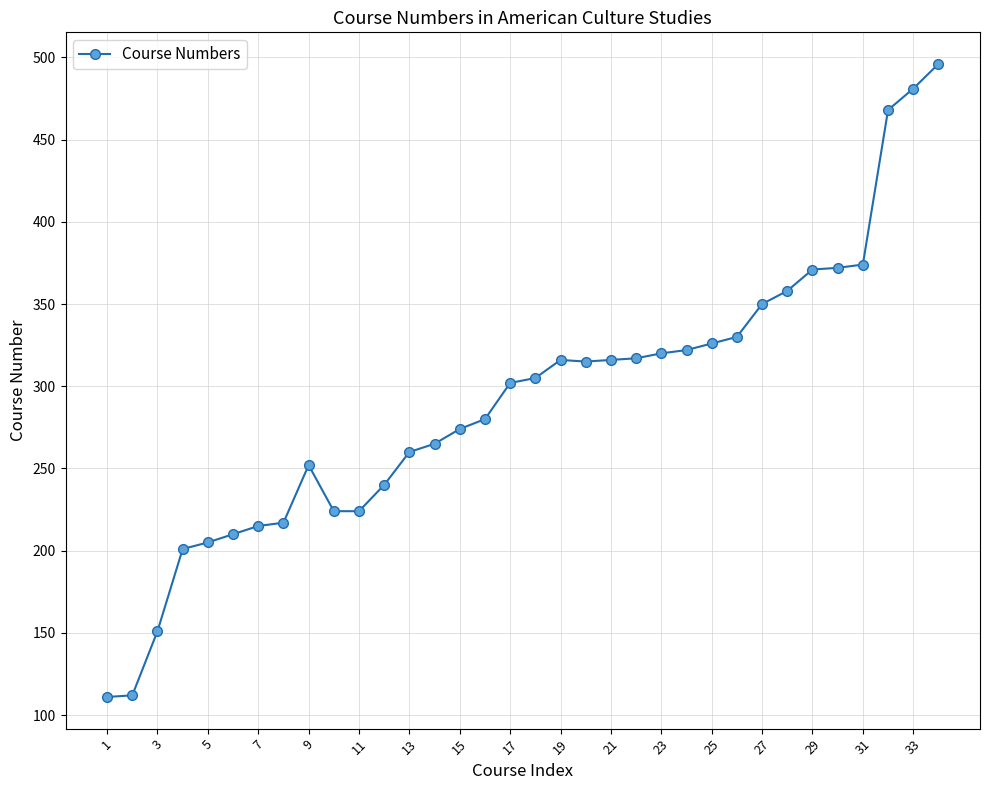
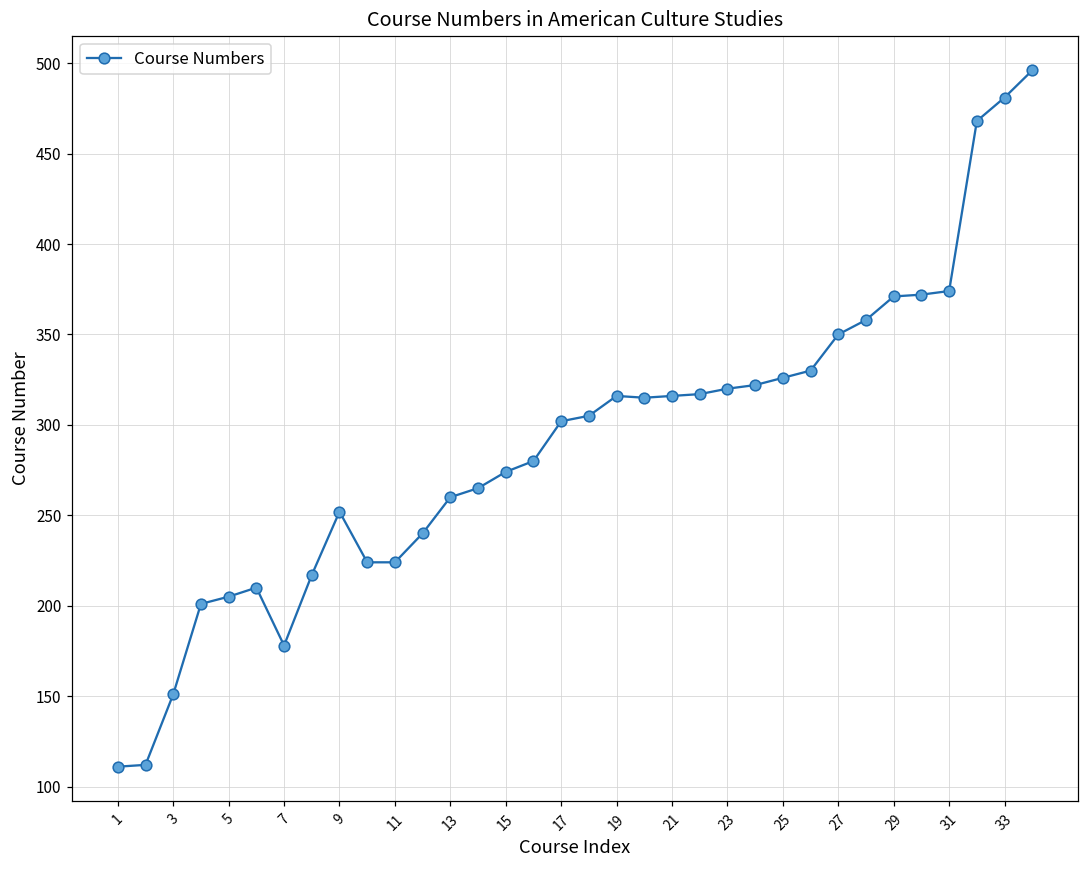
7: 215 -> 178
